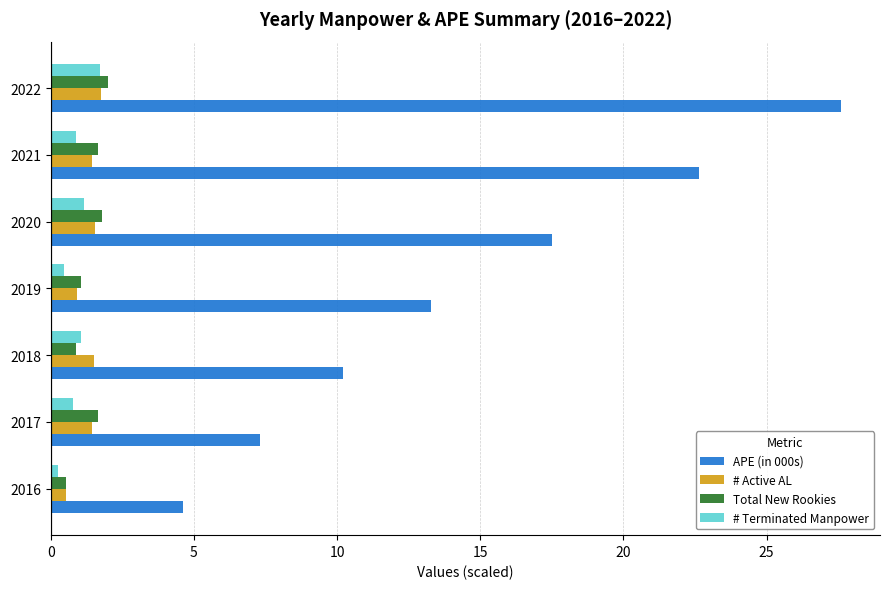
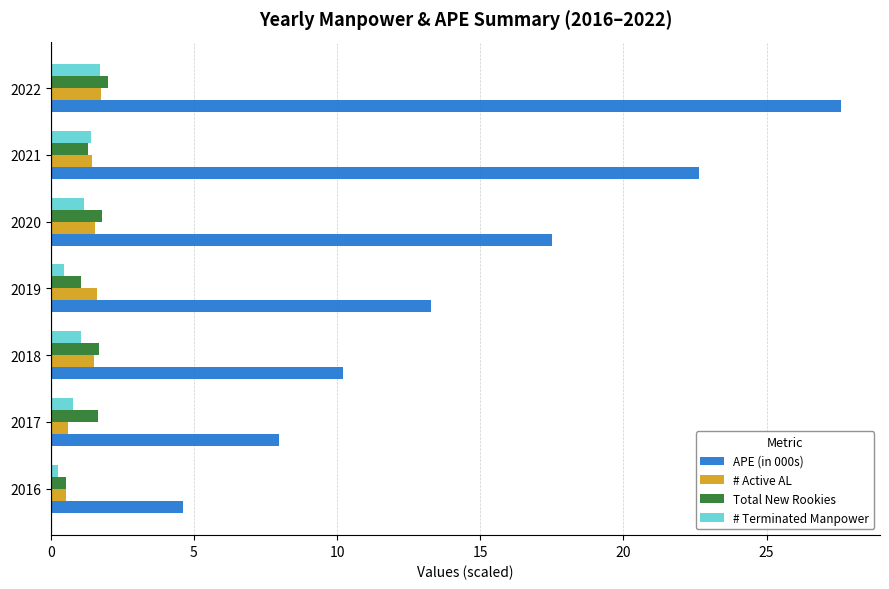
# Terminated Manpower, 2021: 0.9 -> 1.4
Total New Rookies, 2021: 1.6 -> 1.3
# Active AL, 2019: 0.9 -> 1.6
Total New Rookies, 2018: 0.9 -> 1.7
# Active AL, 2017: 1.4 -> 0.6
APE (in 000s), 2017: 7.3 -> 8.0
